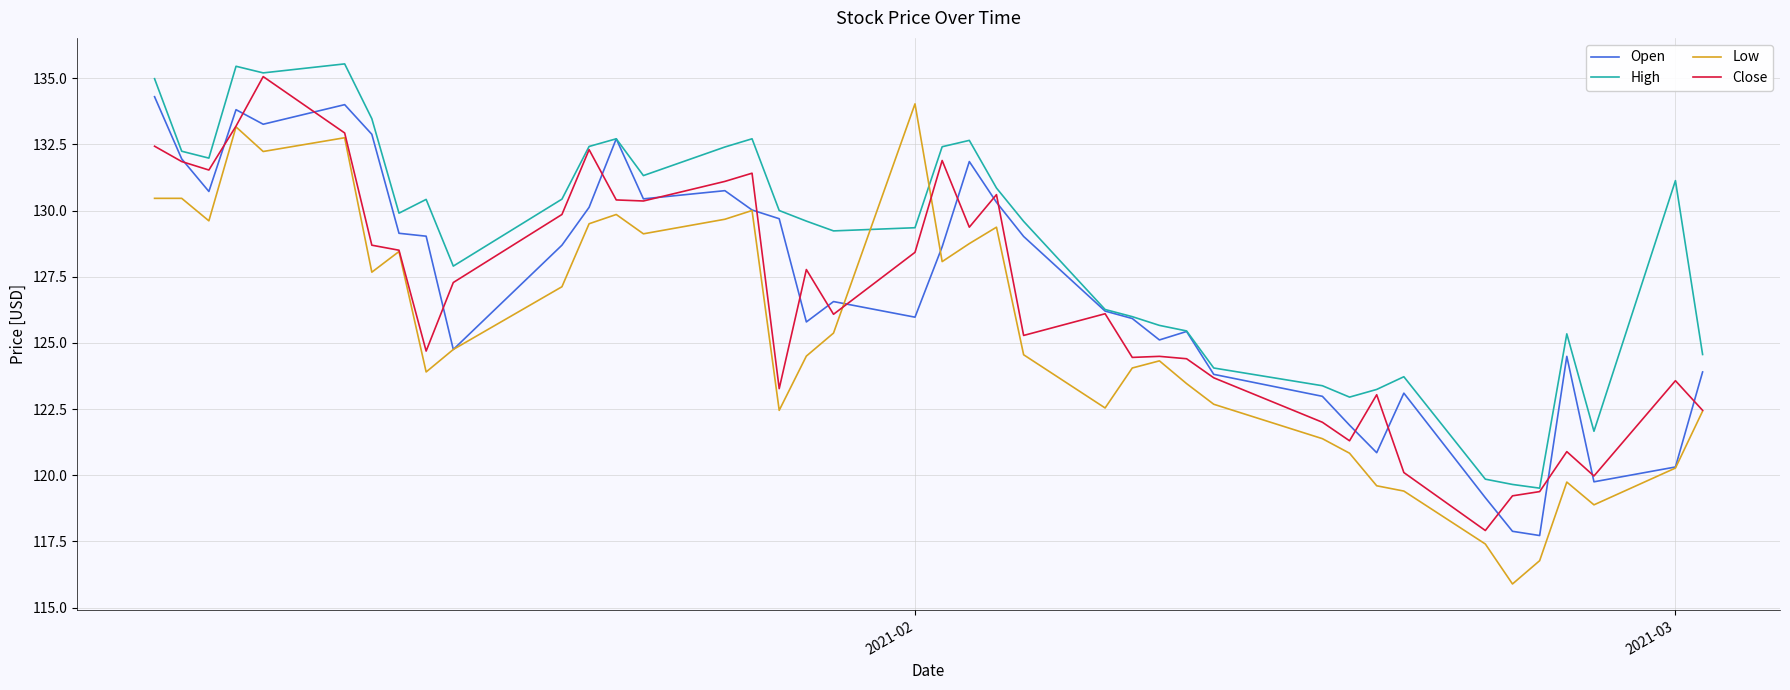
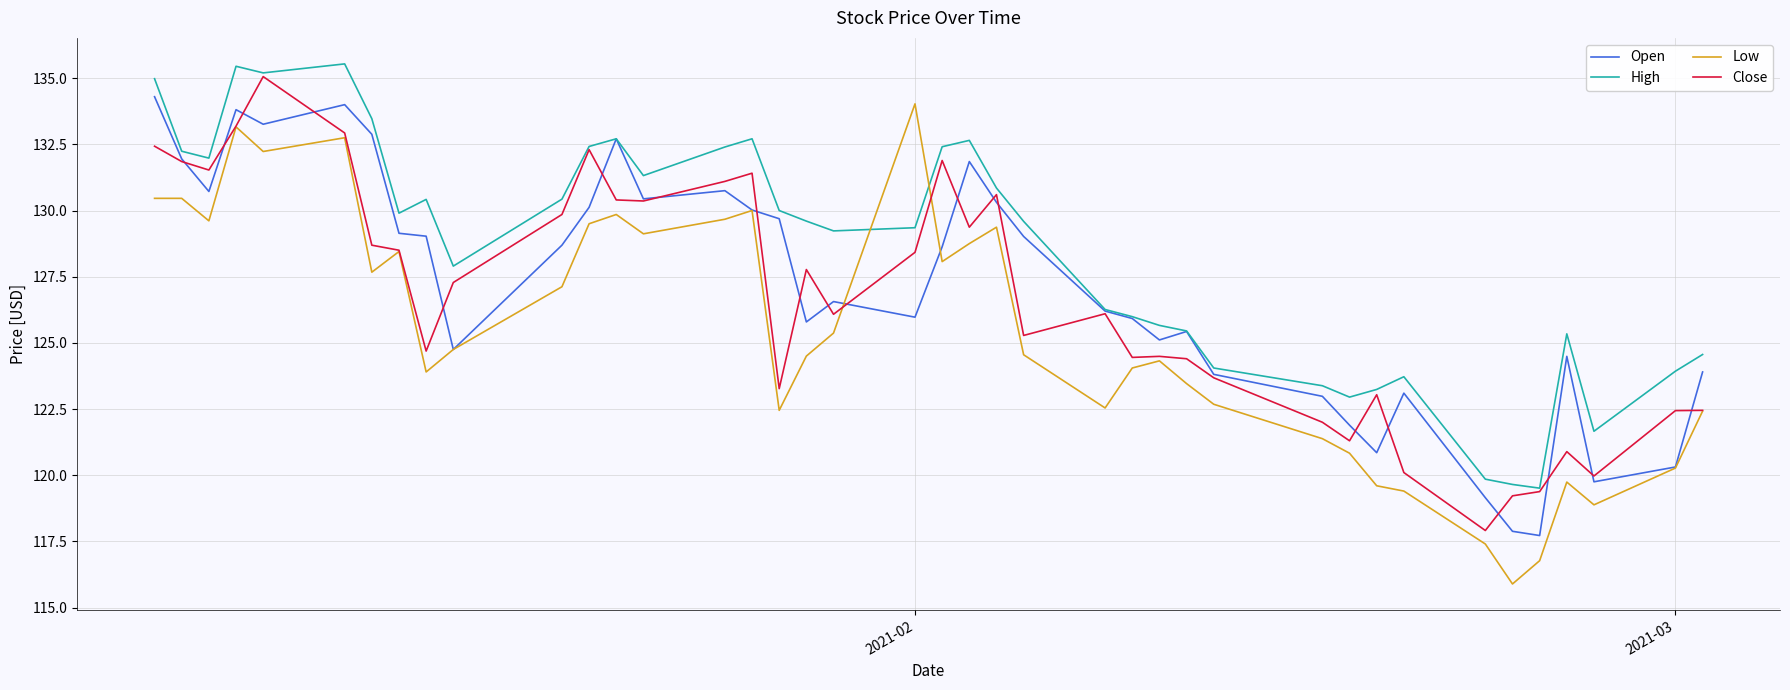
High, 2021-03: 131.1 -> 123.9
Close, 2021-03: 123.6 -> 122.4
